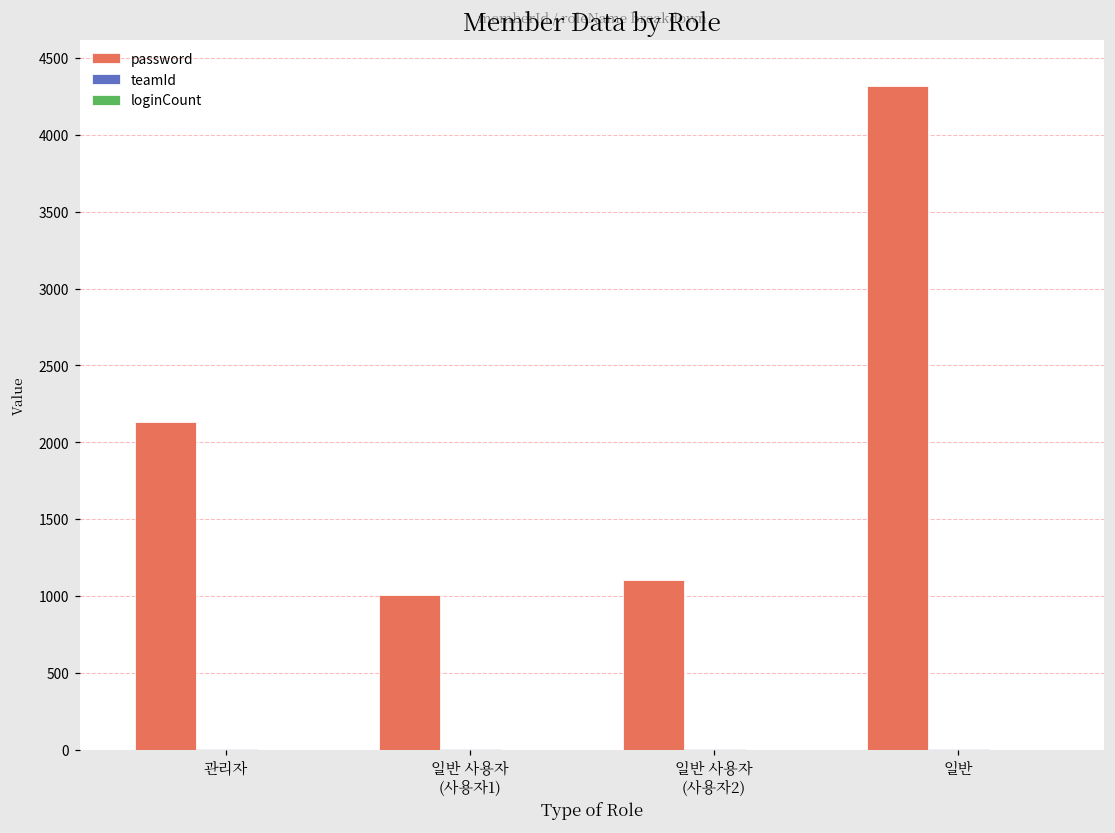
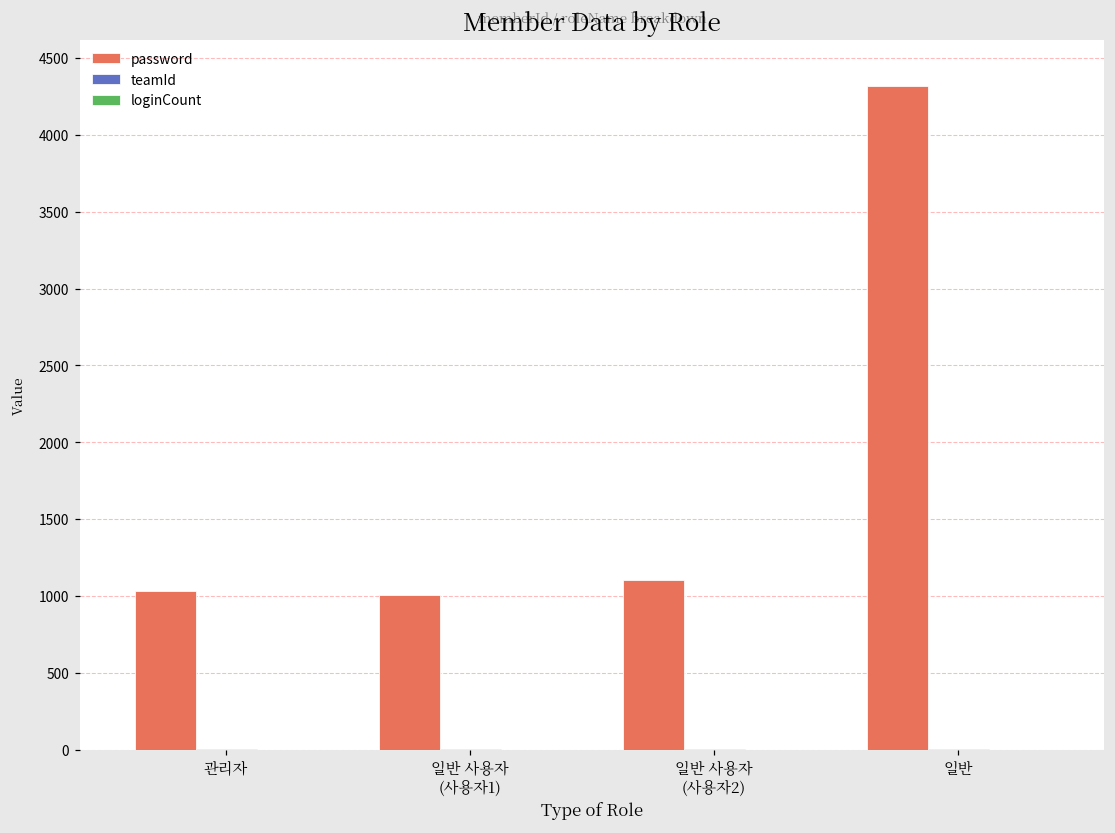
password, 관리자: 2140 -> 1030
